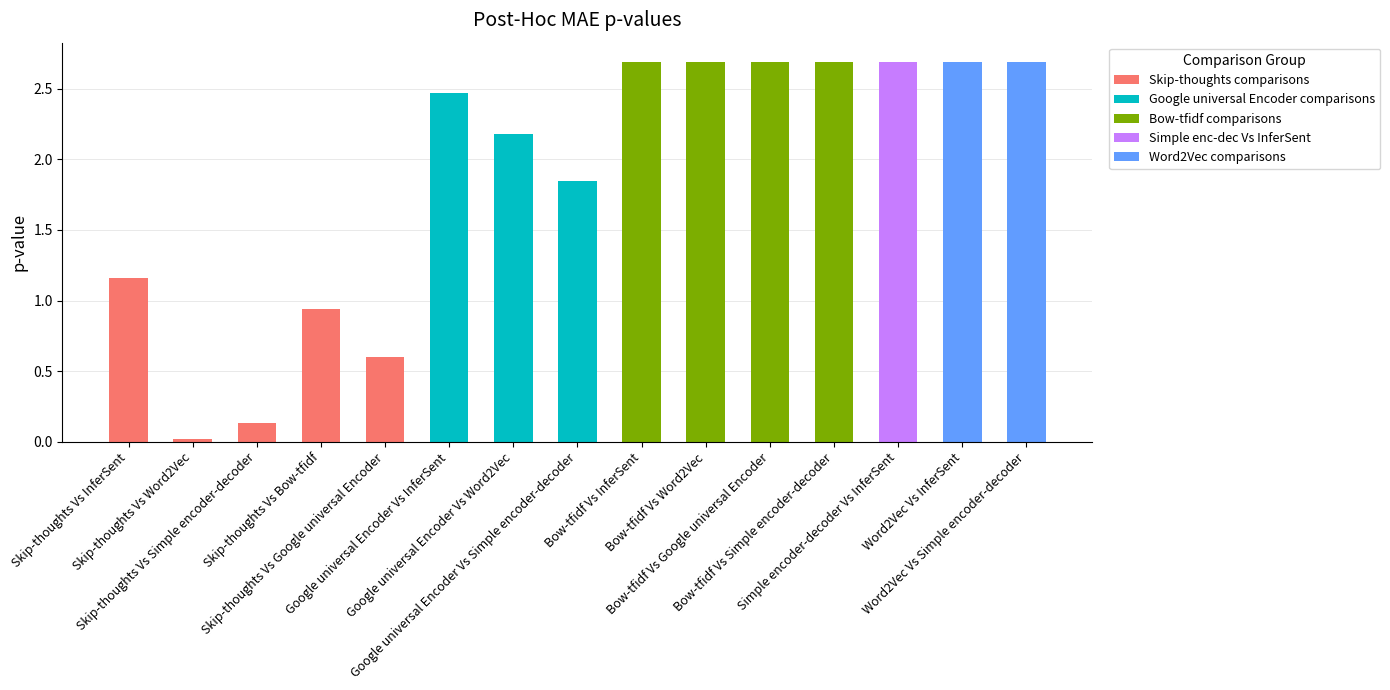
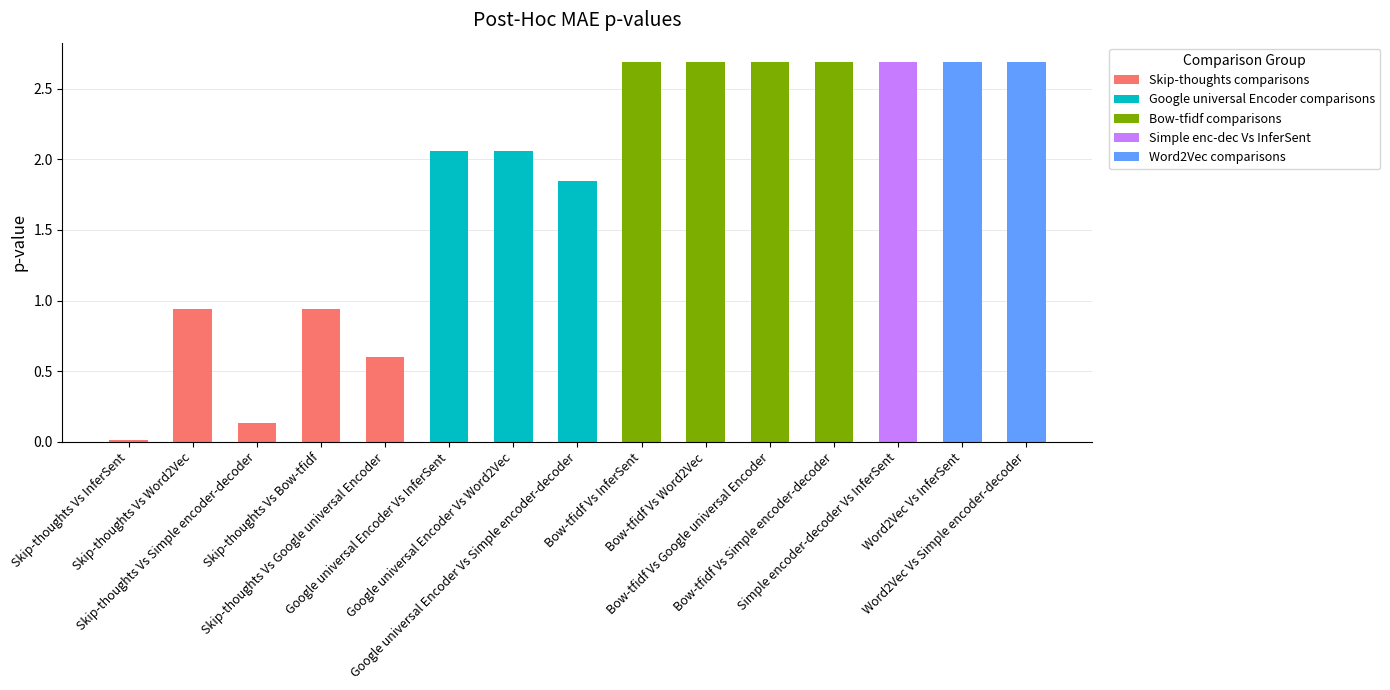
Skip-thoughts Vs InferSent: 1.16 -> 0.02
Skip-thoughts Vs Word2Vec: 0.02 -> 0.94
Google universal Encoder Vs InferSent: 2.47 -> 2.06
Google universal Encoder Vs Word2Vec: 2.18 -> 2.06
